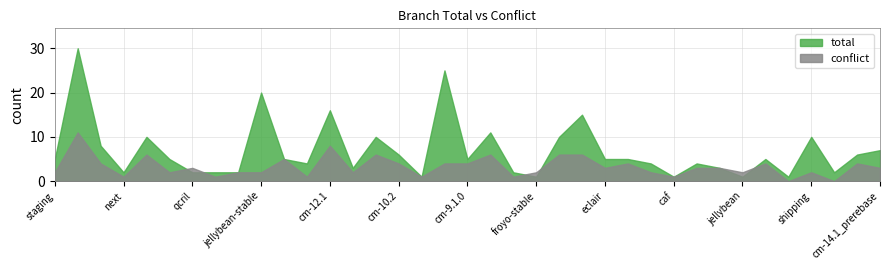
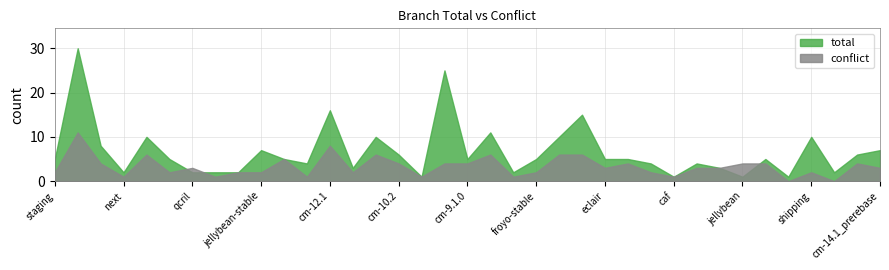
total, jellybean-stable: 20 -> 7
total, froyo-stable: 1 -> 5
conflict, jellybean: 2 -> 4
